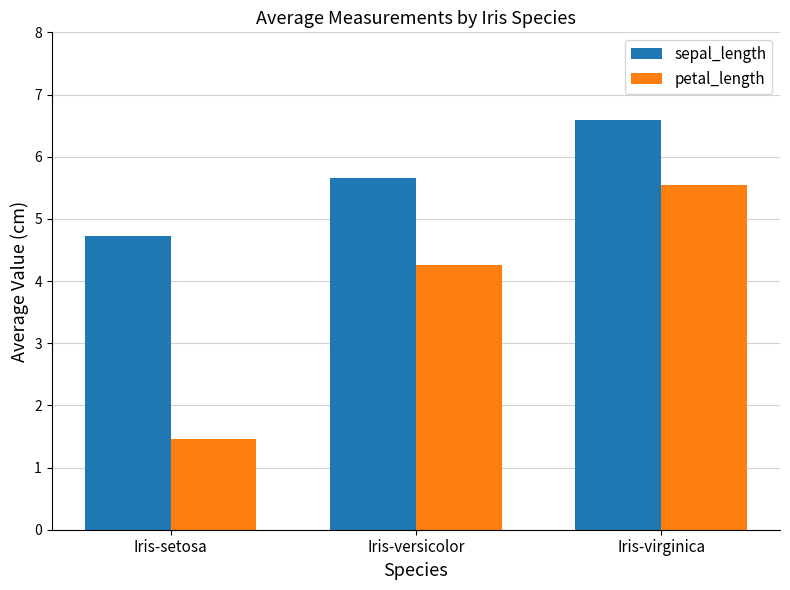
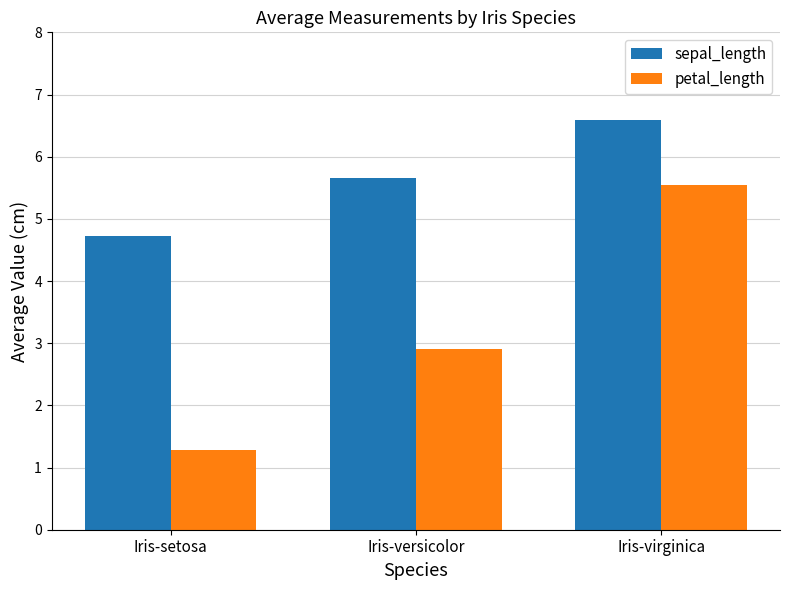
petal_length, Iris-setosa: 1.5 -> 1.3
petal_length, Iris-versicolor: 4.3 -> 2.9
